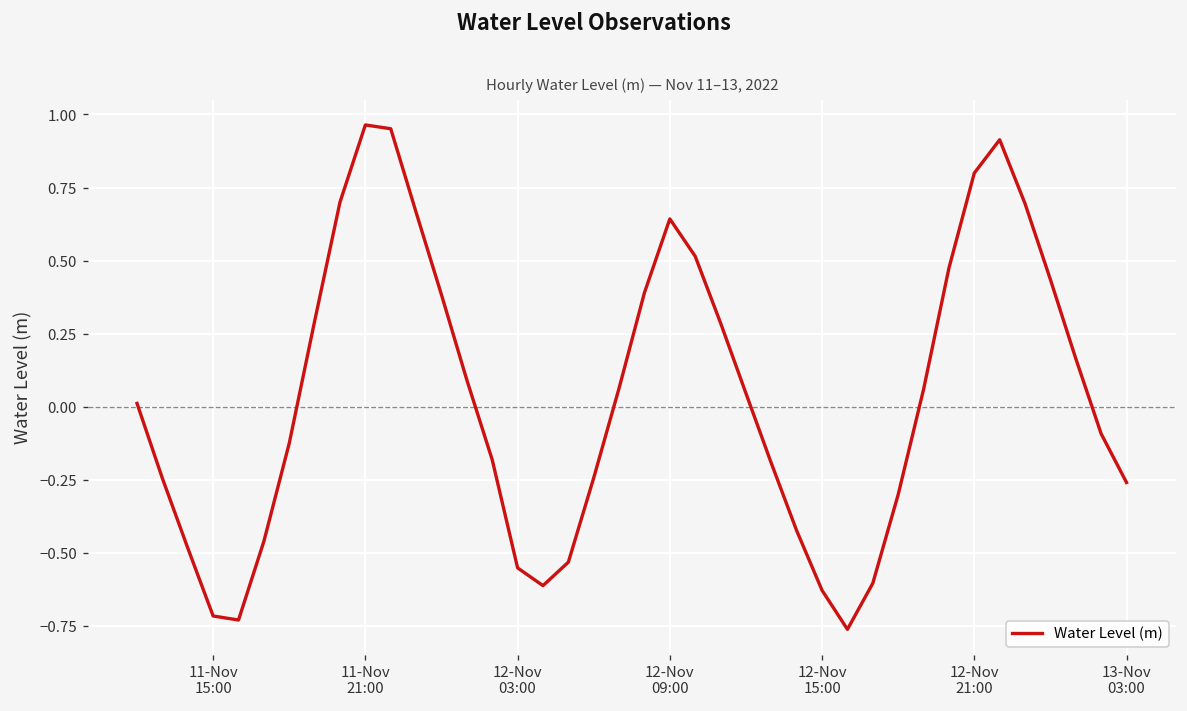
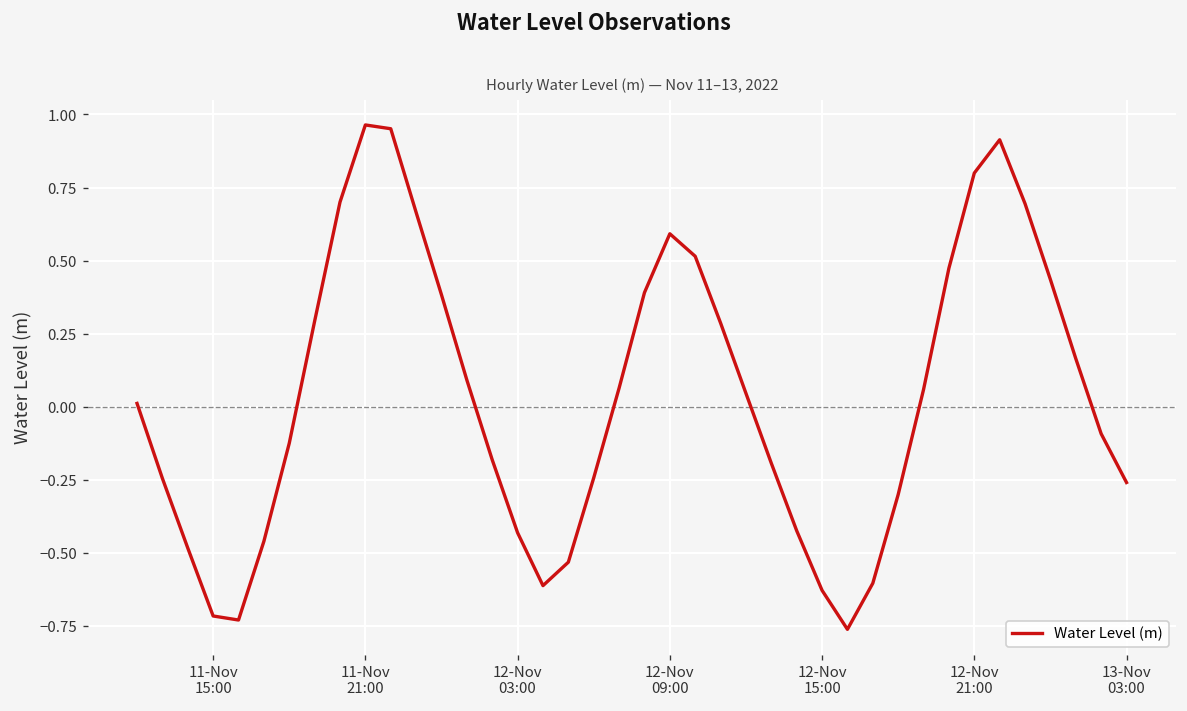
12-Nov 03:00: -0.55 -> -0.43
12-Nov 09:00: 0.64 -> 0.59
